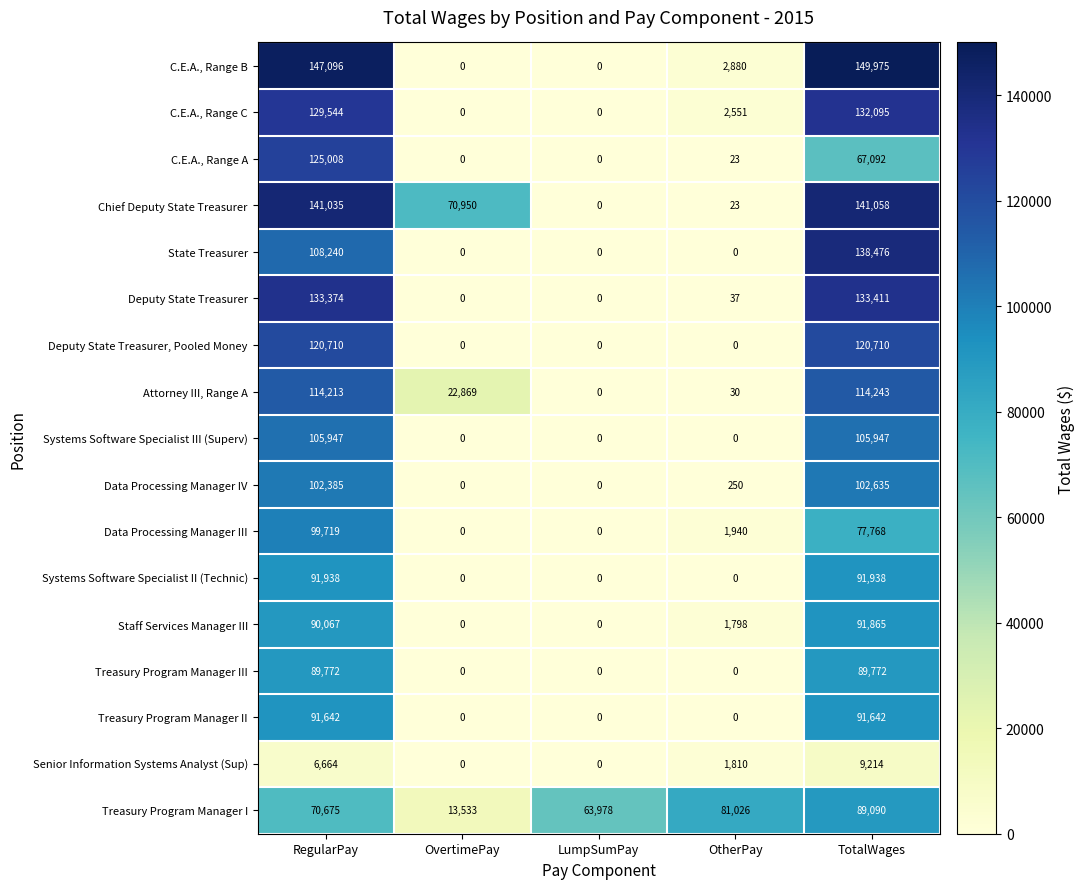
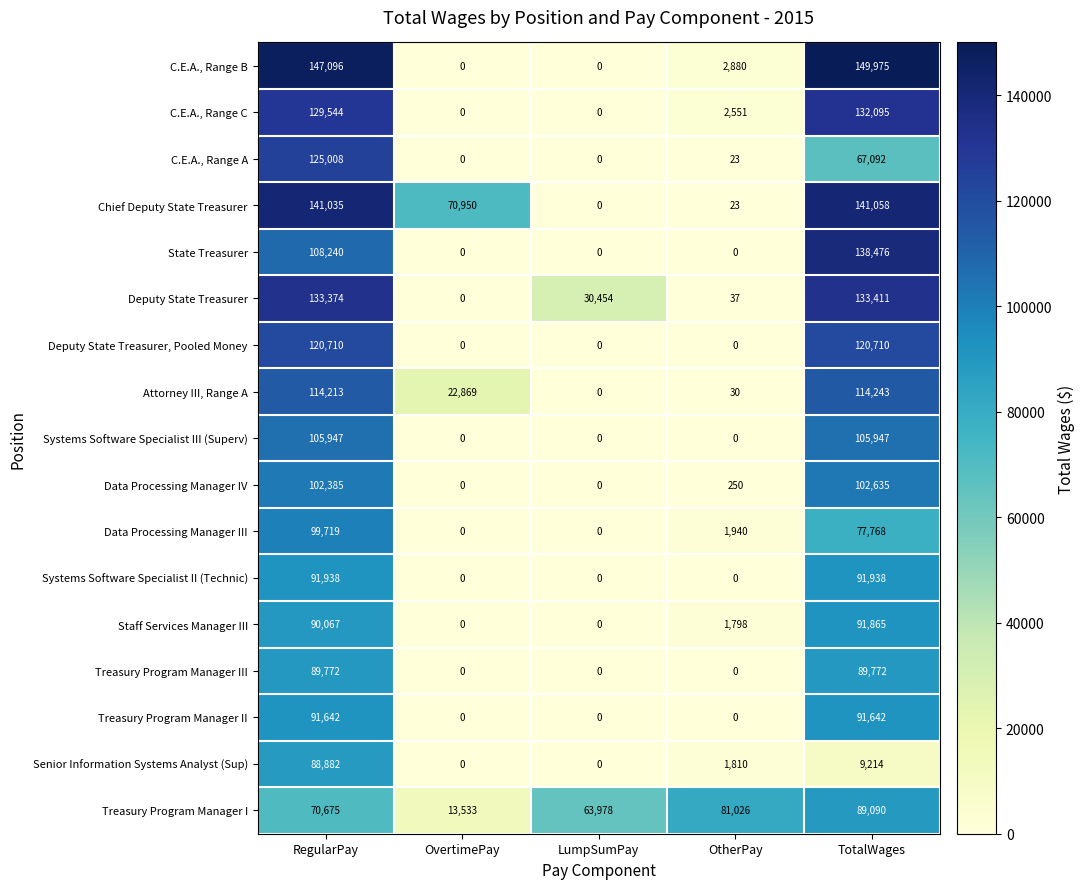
Deputy State Treasurer, LumpSumPay: 0 -> 30,454
Senior Information Systems Analyst (Sup), RegularPay: 6,664 -> 88,882
